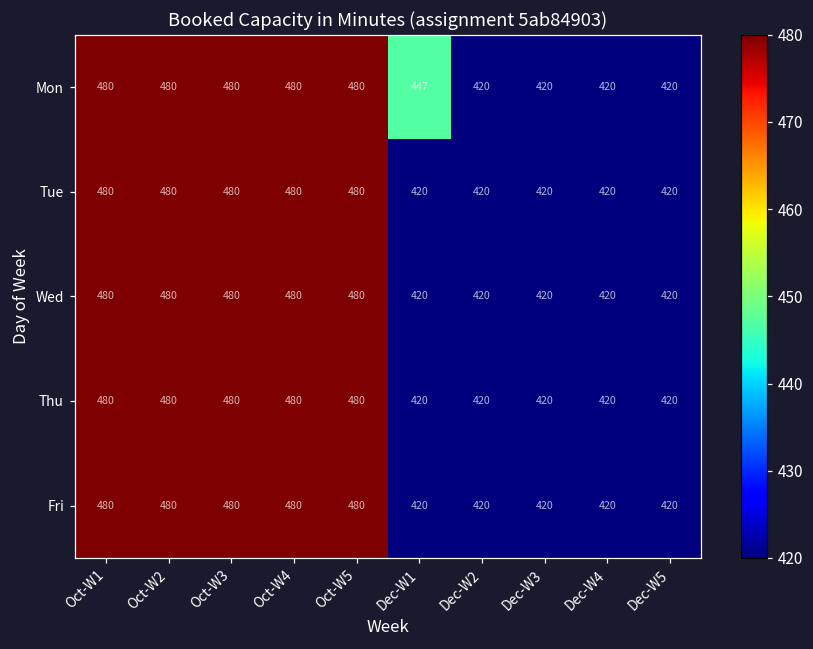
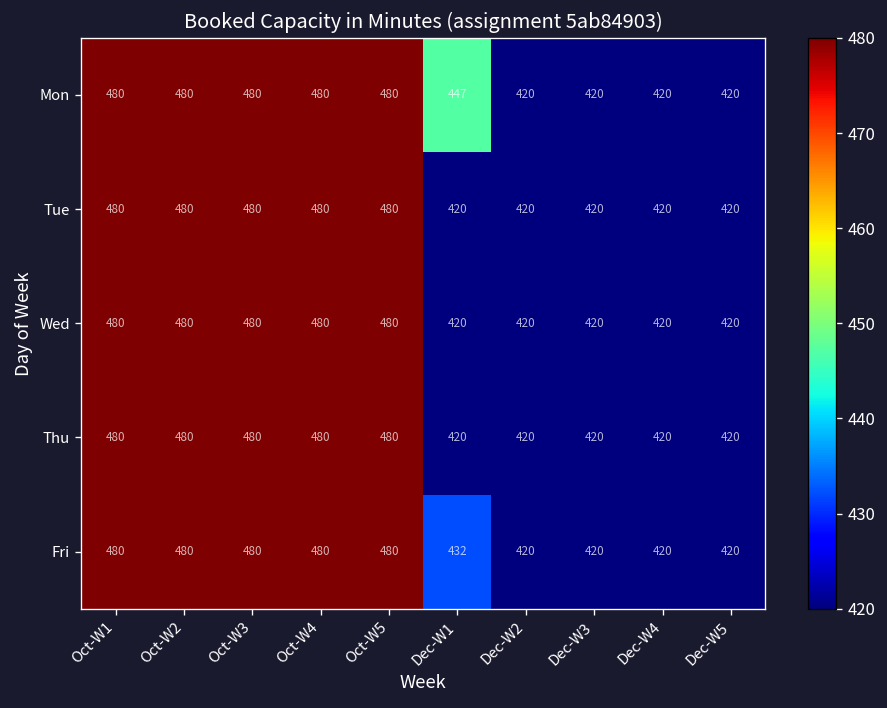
Fri, Dec-W1: 420 -> 432
